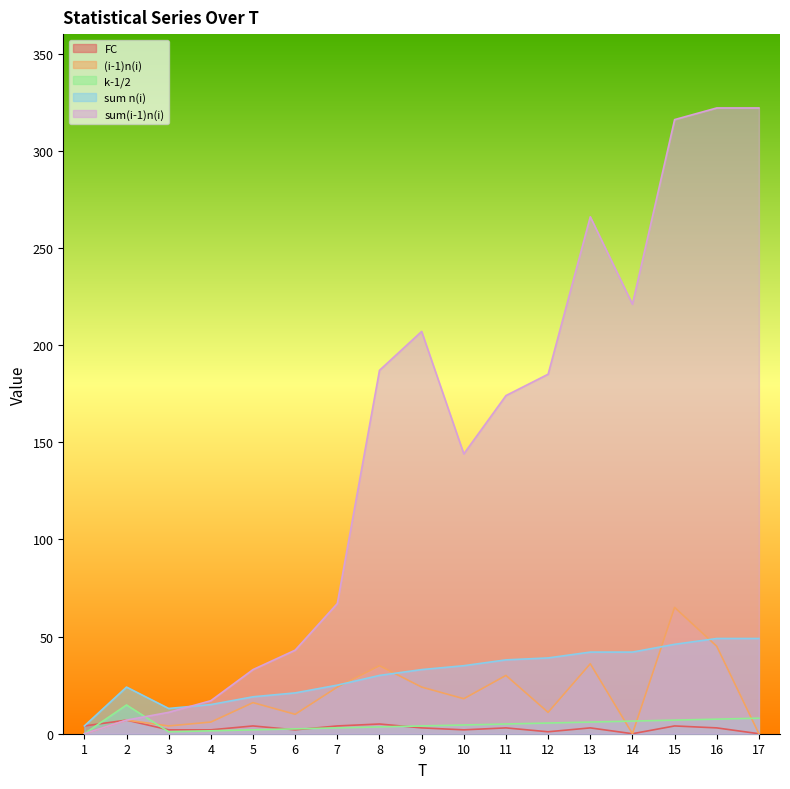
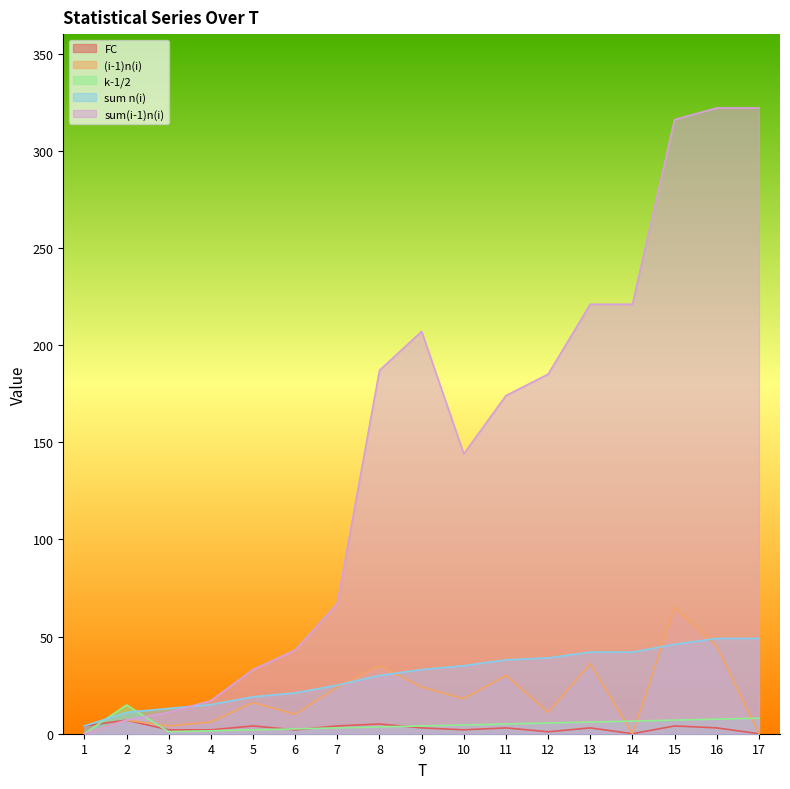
sum n(i), 2: 24 -> 11
sum(i-1)n(i), 13: 266 -> 221
